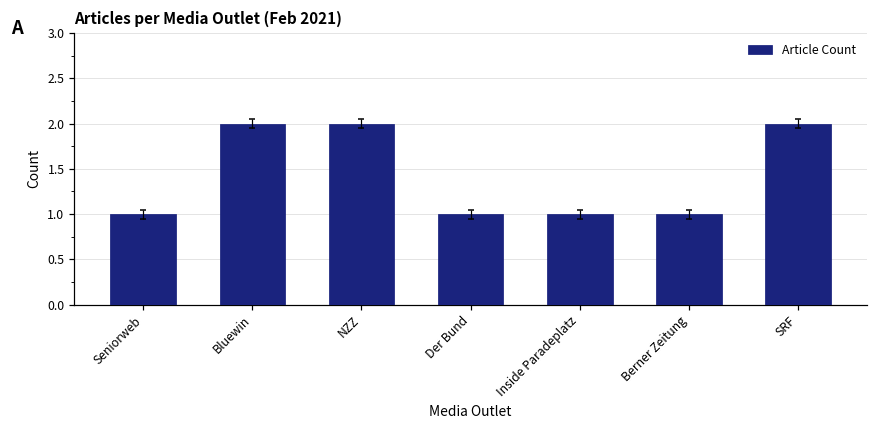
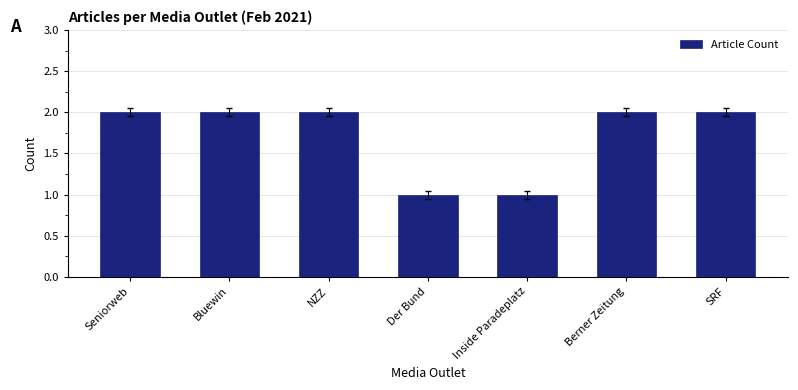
Article Count, Seniorweb: 1 -> 2
Article Count, Berner Zeitung: 1 -> 2
